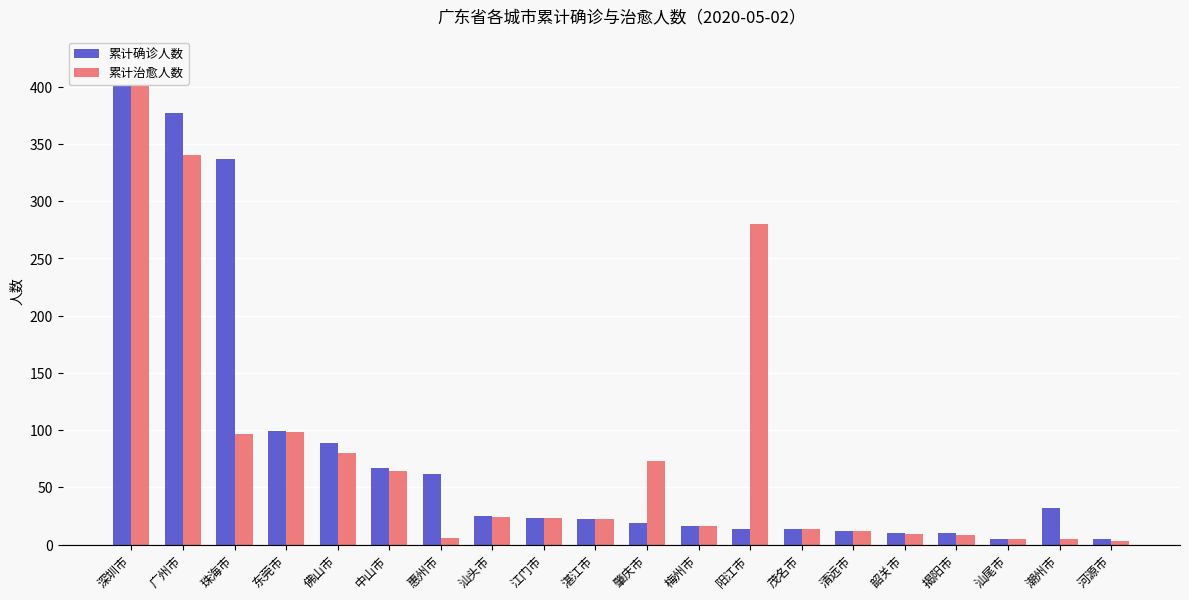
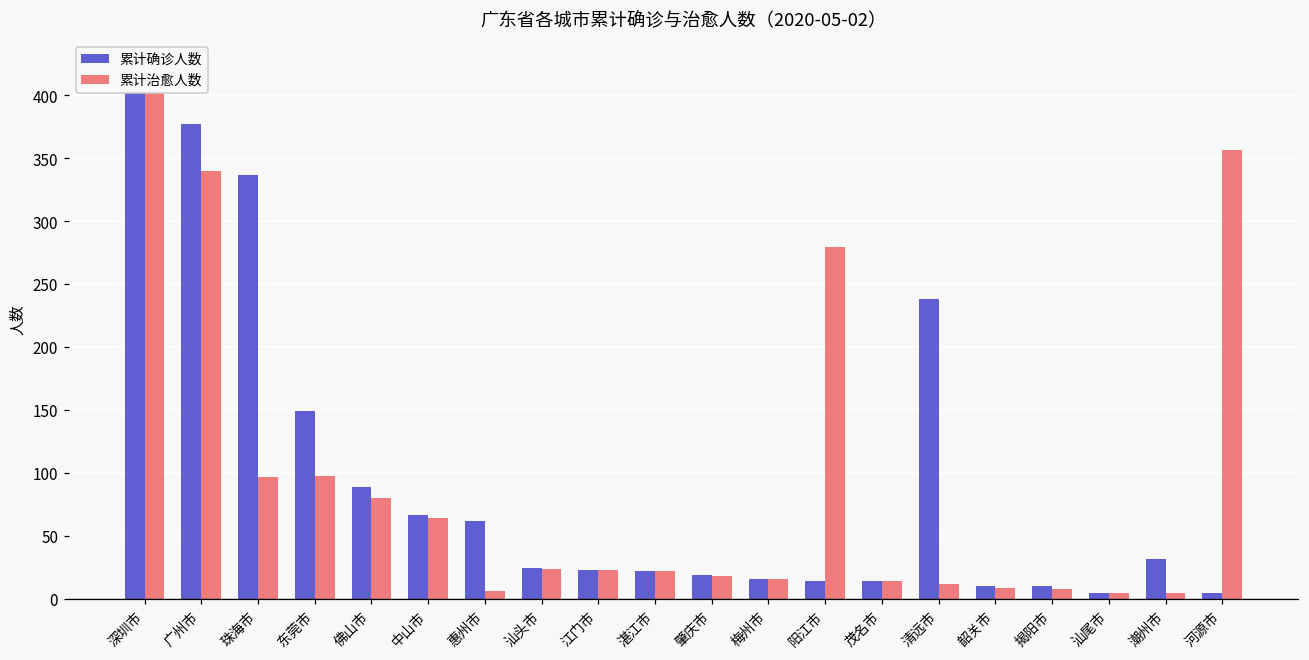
累计确诊人数, 东莞市: 99 -> 149
累计治愈人数, 肇庆市: 73 -> 18
累计确诊人数, 清远市: 12 -> 238
累计治愈人数, 河源市: 3 -> 357
